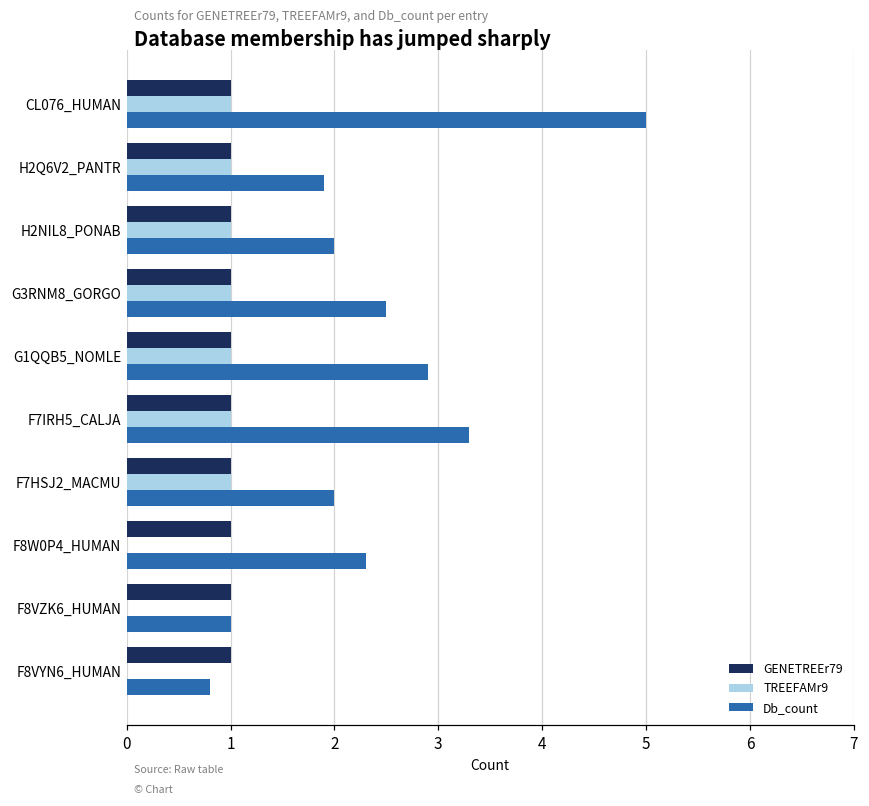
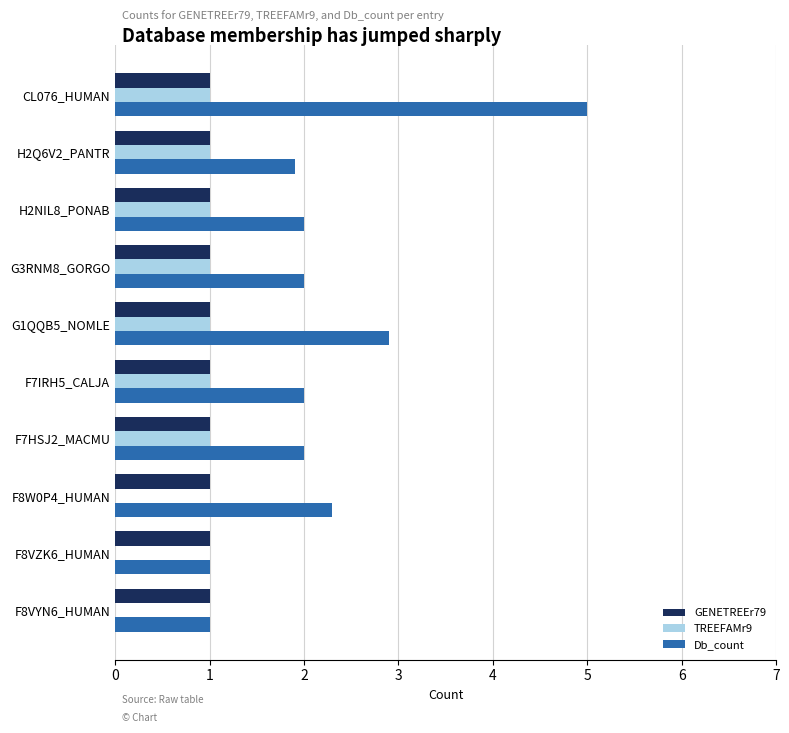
Db_count, G3RNM8_GORGO: 2.5 -> 2.0
Db_count, F7IRH5_CALJA: 3.3 -> 2.0
Db_count, F8VYN6_HUMAN: 0.8 -> 1.0
